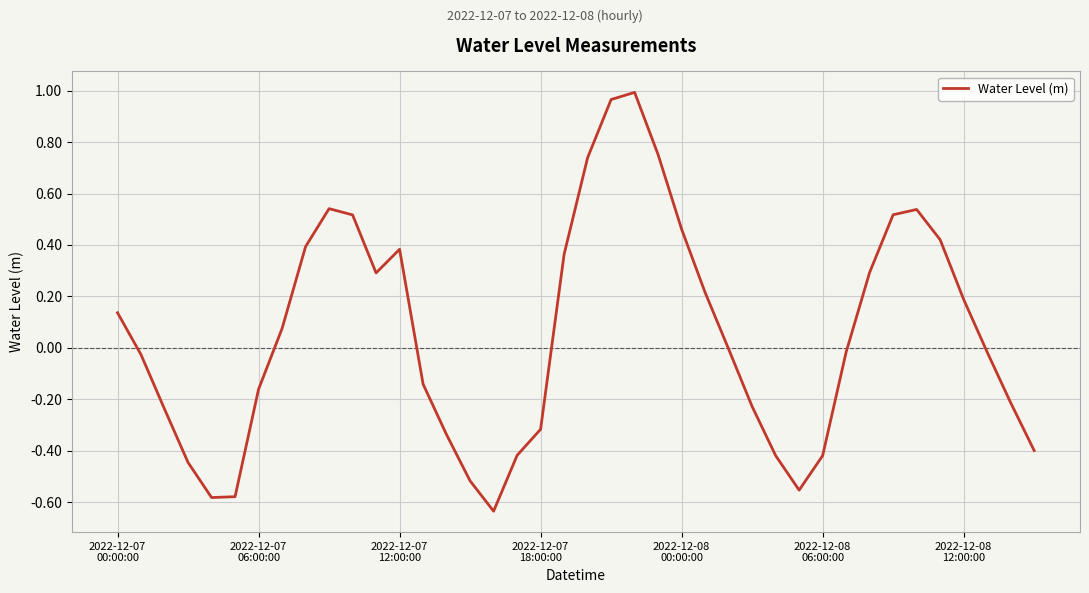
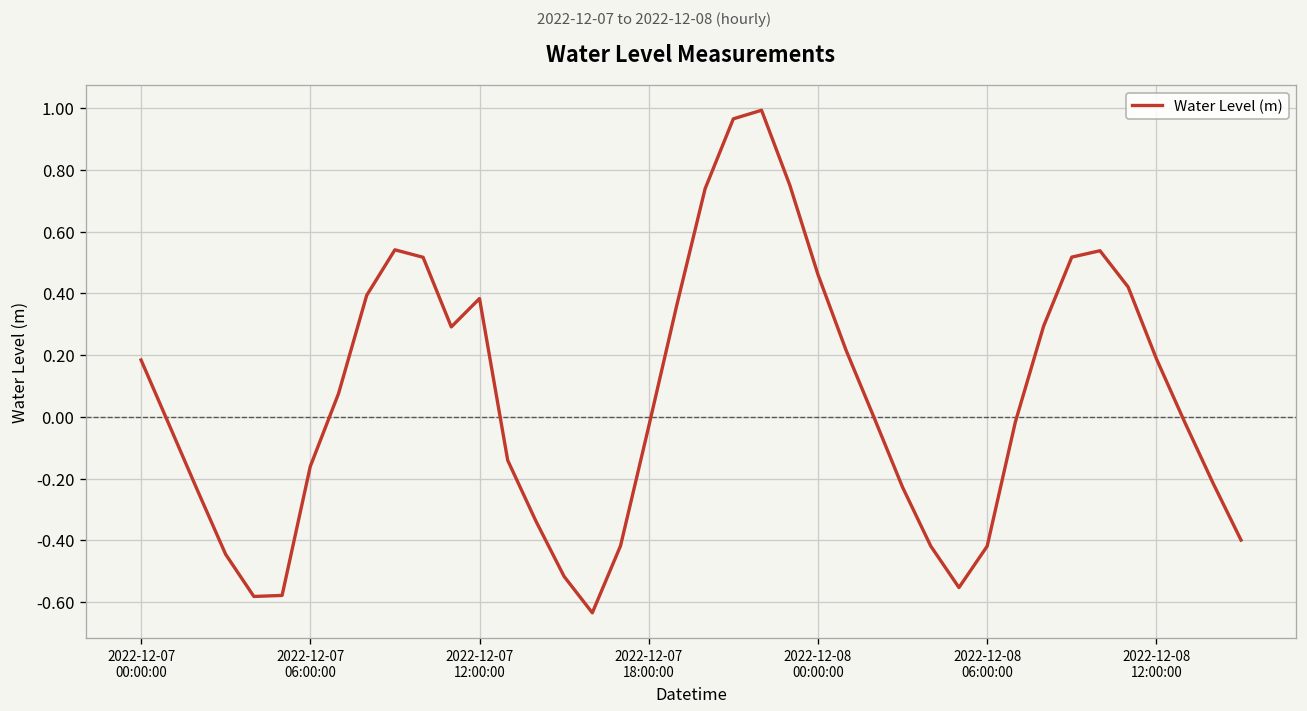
2022-12-07 00:00:00: 0.14 -> 0.18
2022-12-07 18:00:00: -0.32 -> -0.03
